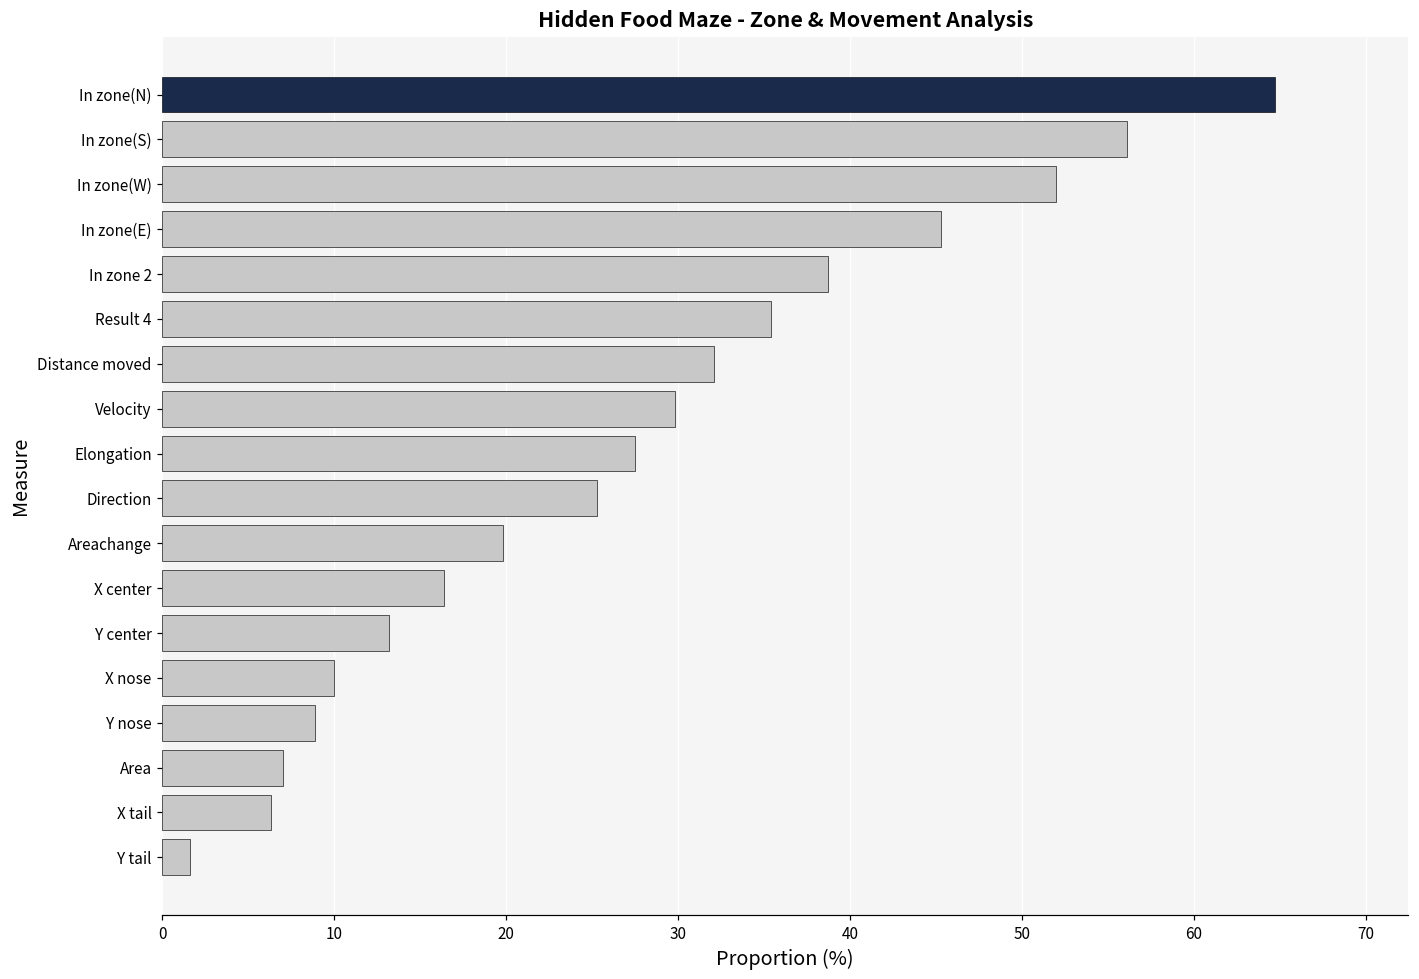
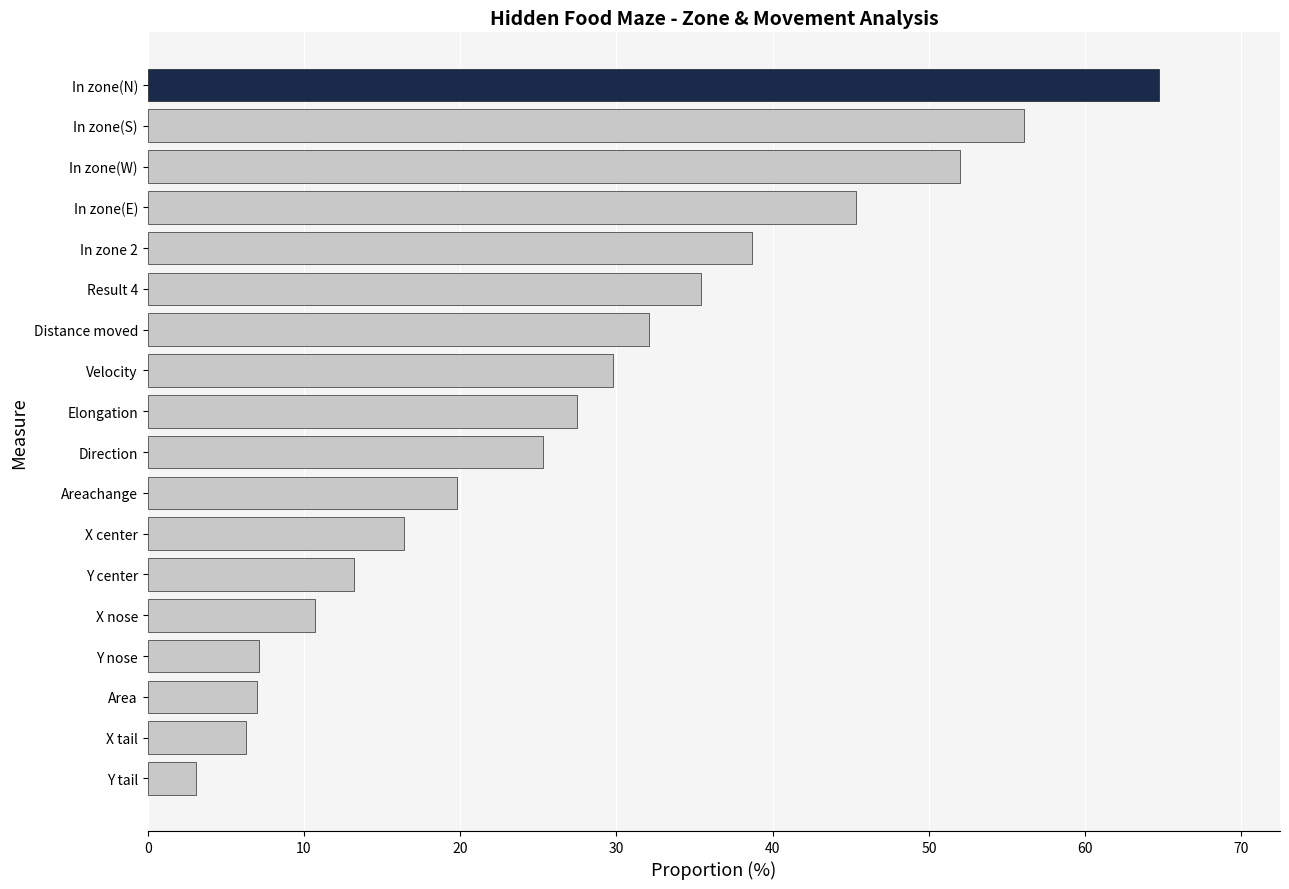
X nose: 10.0 -> 10.7
Y nose: 8.9 -> 7.1
Y tail: 1.6 -> 3.1
